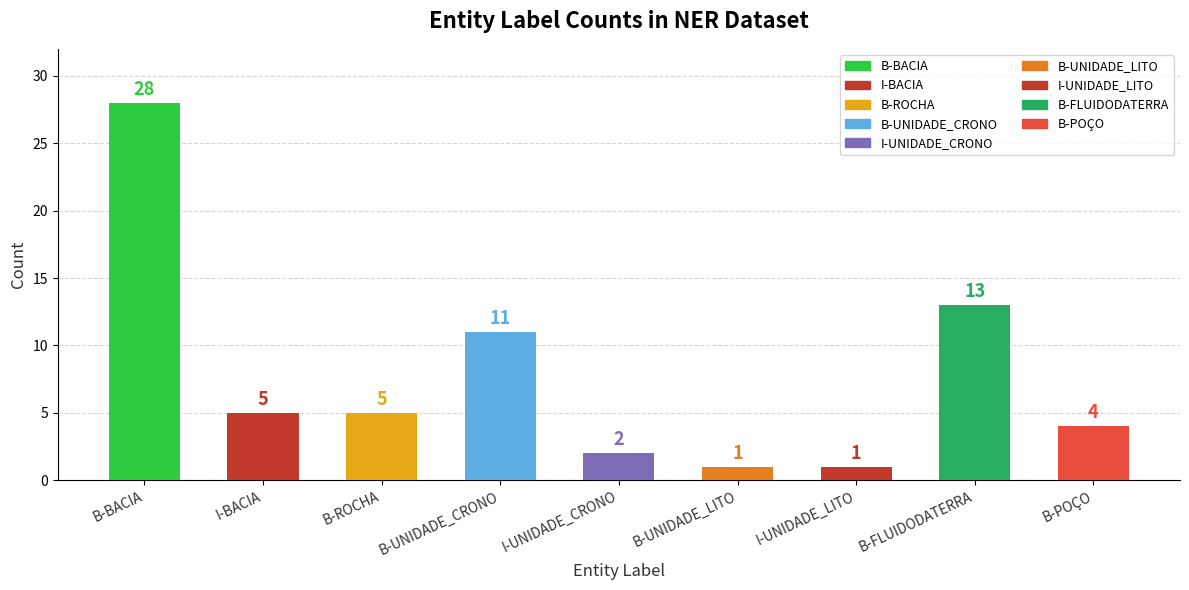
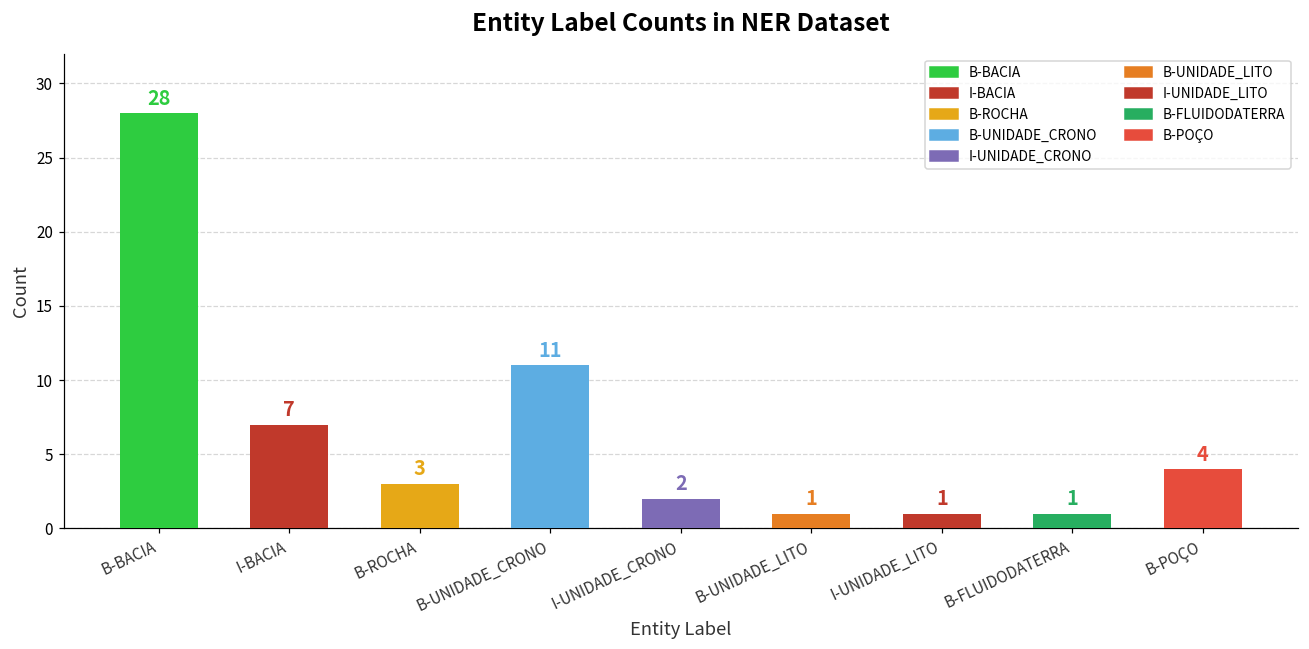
I-BACIA: 5 -> 7
B-ROCHA: 5 -> 3
B-FLUIDODATERRA: 13 -> 1
